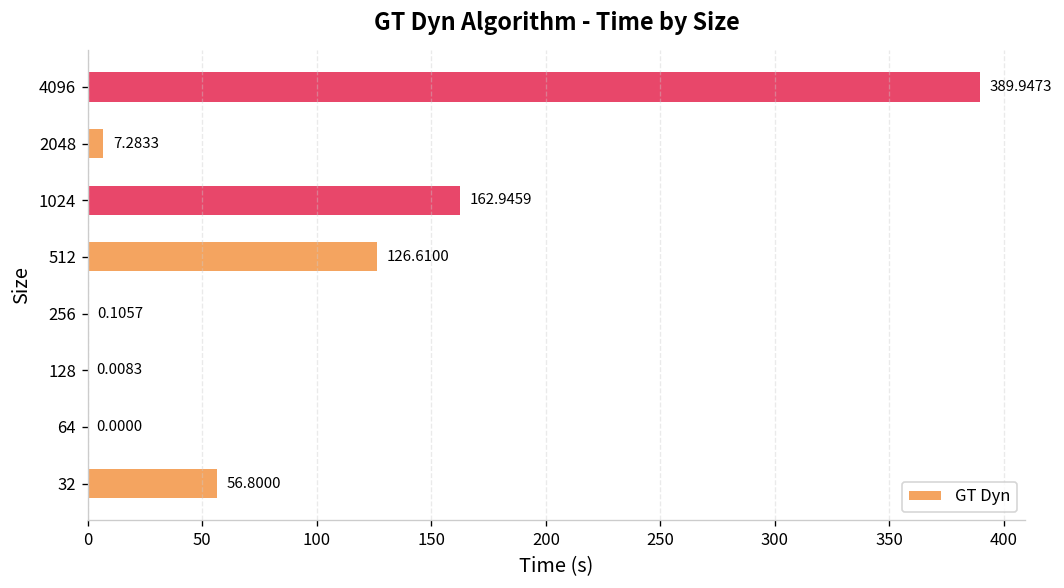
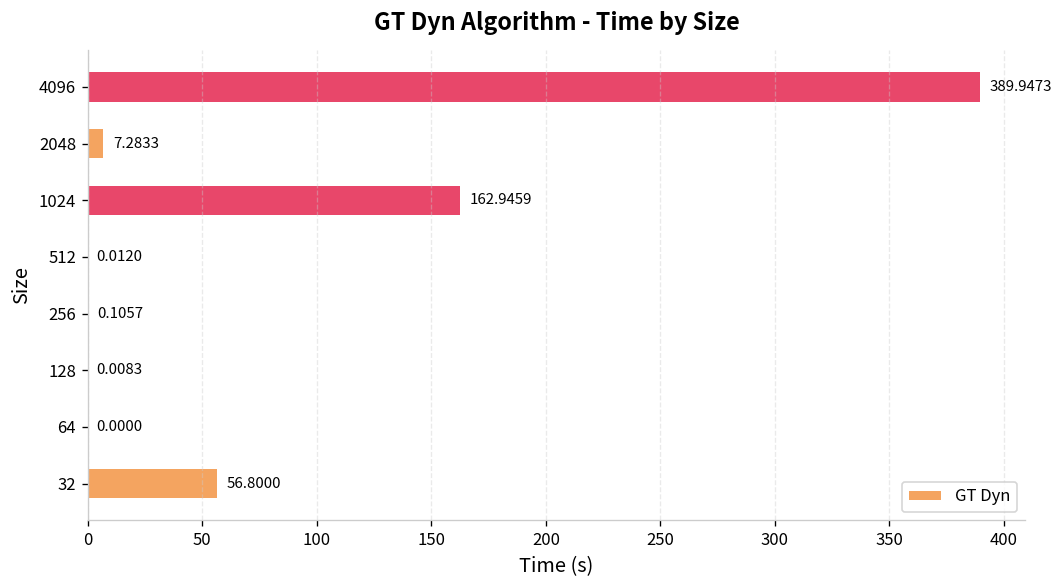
512: 126.6100 -> 0.0120
